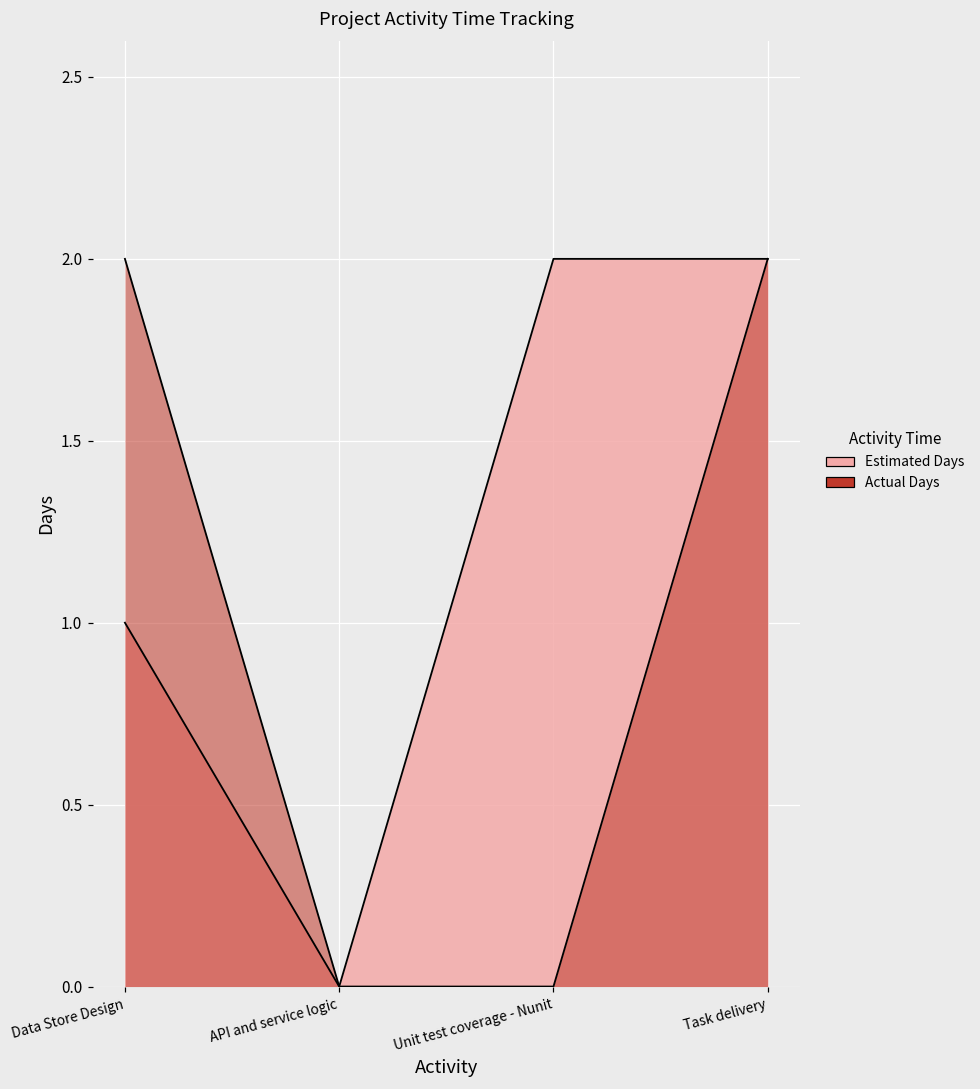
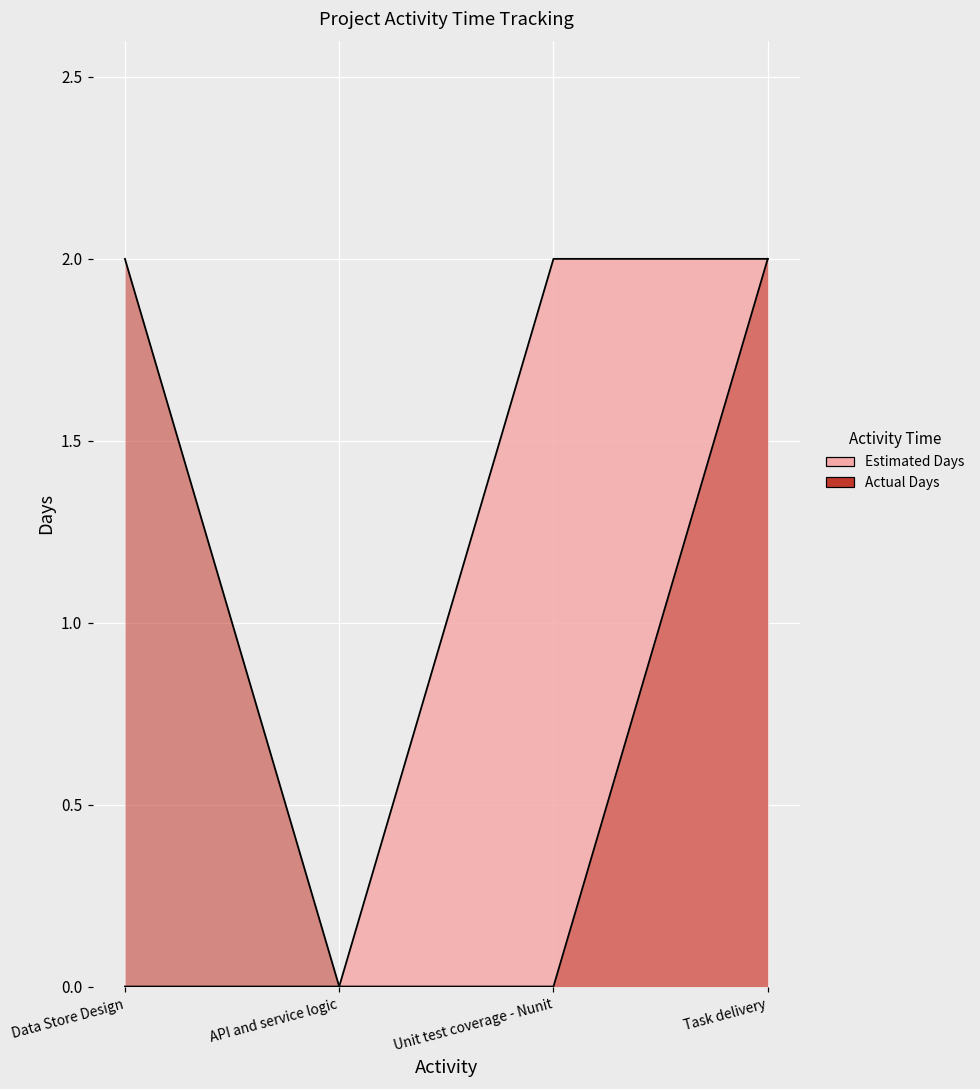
Estimated Days, Data Store Design: 1 -> 0
